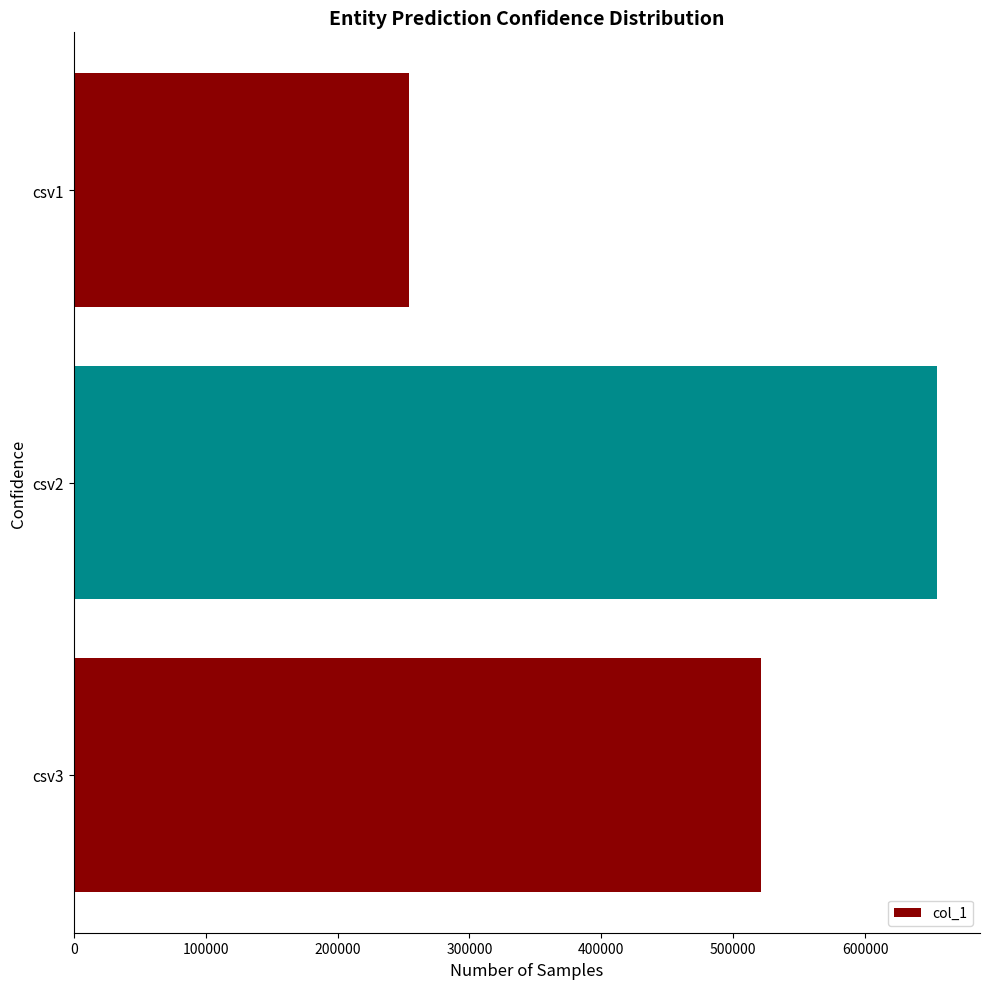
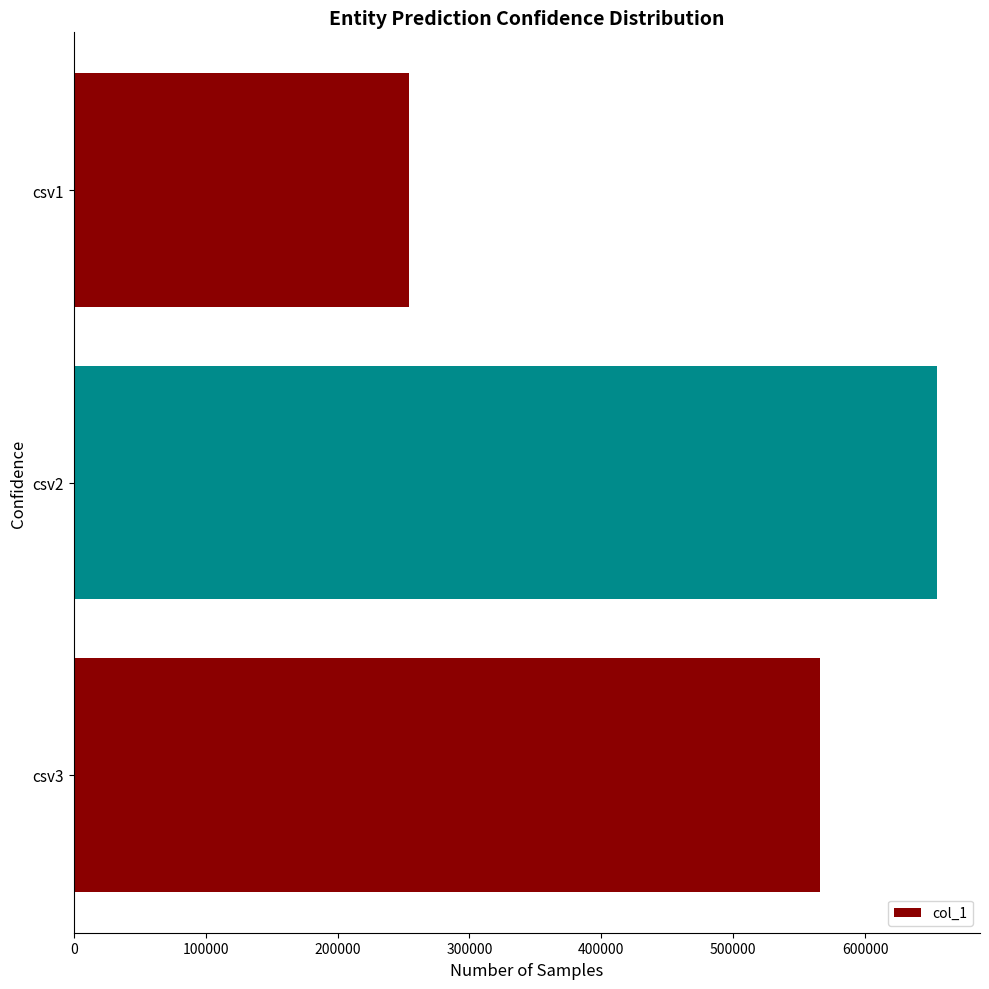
csv3: 521000 -> 565000
